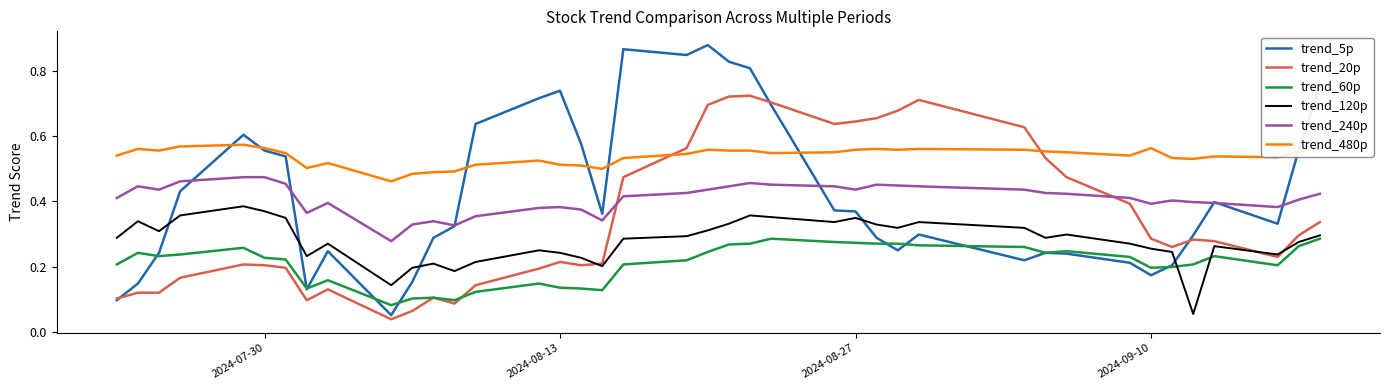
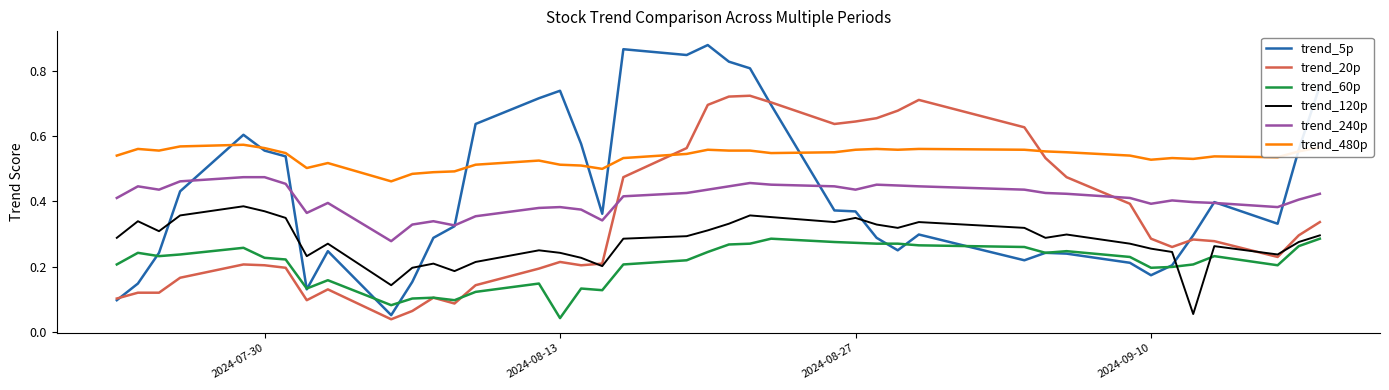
trend_60p, 2024-08-13: 0.14 -> 0.04
trend_480p, 2024-09-10: 0.56 -> 0.53
